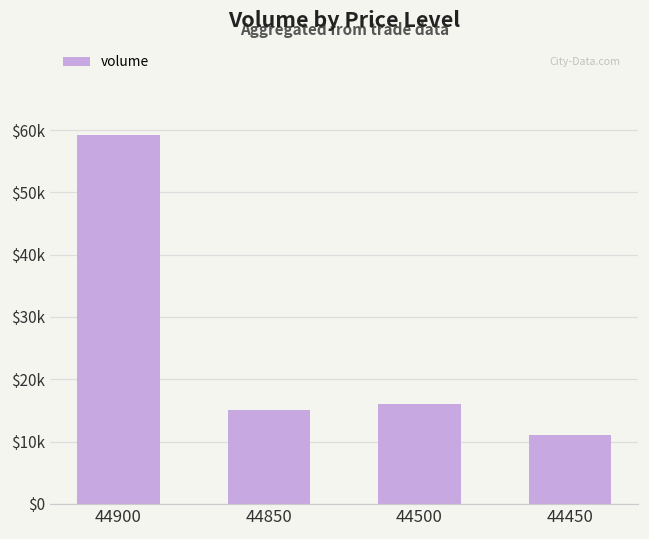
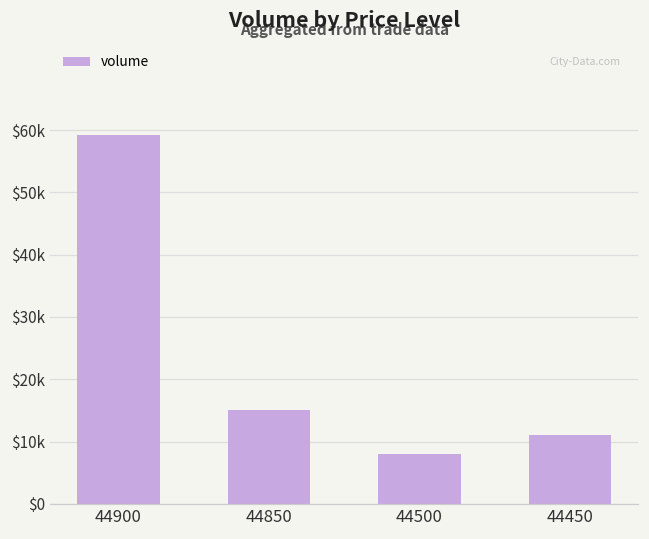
44500: $16000 -> $8000
